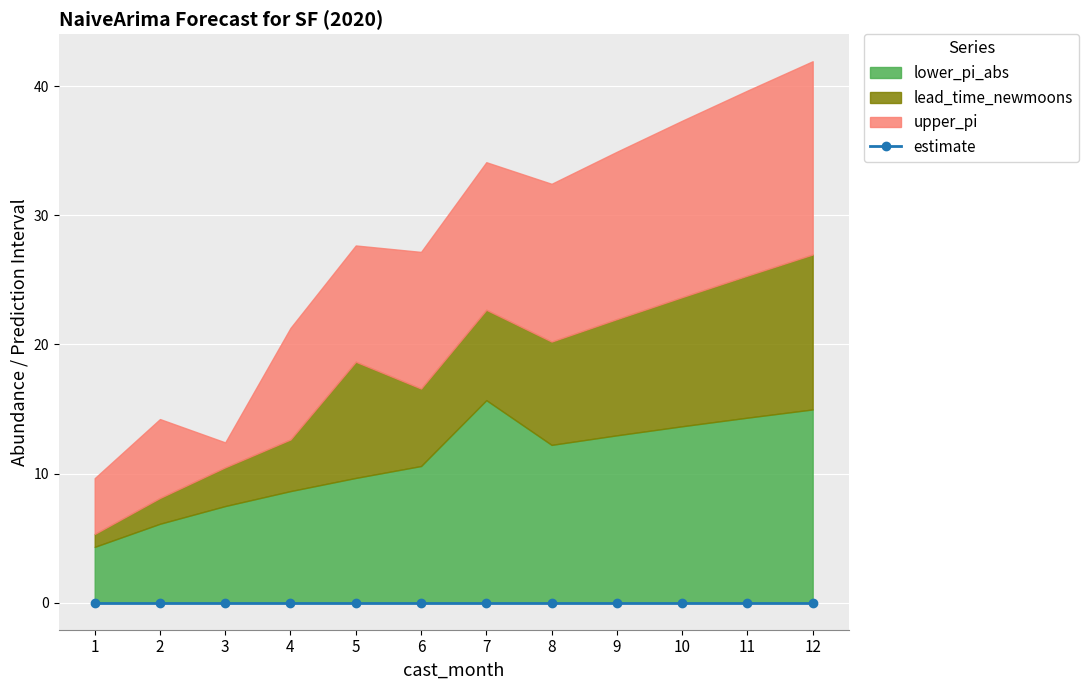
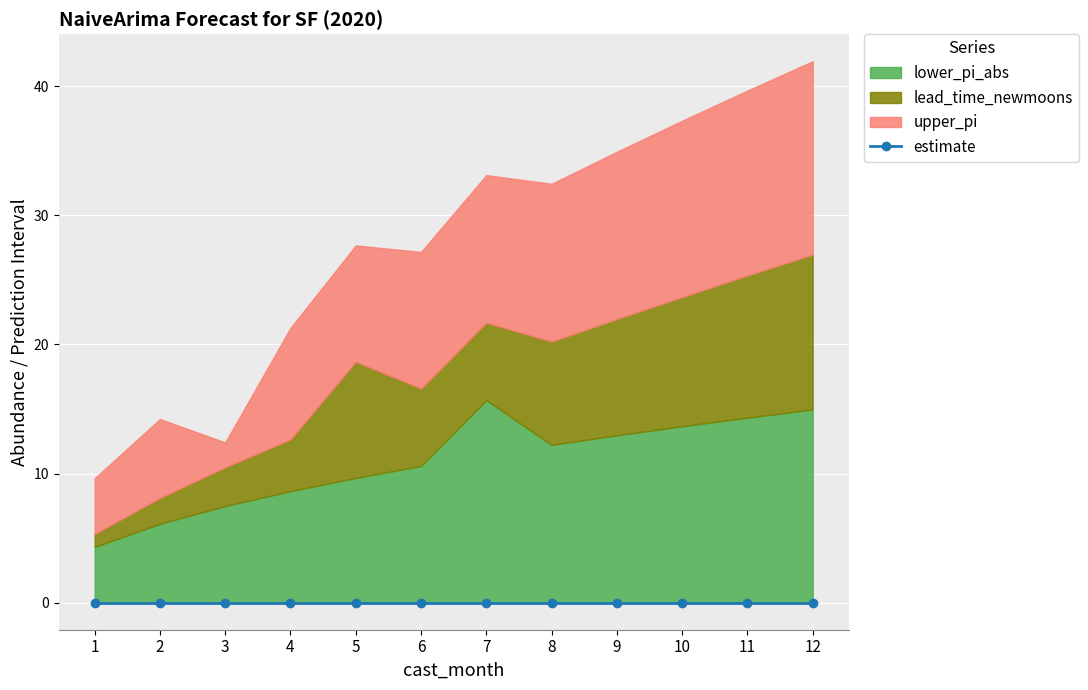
lead_time_newmoons, 7: 7 -> 6
